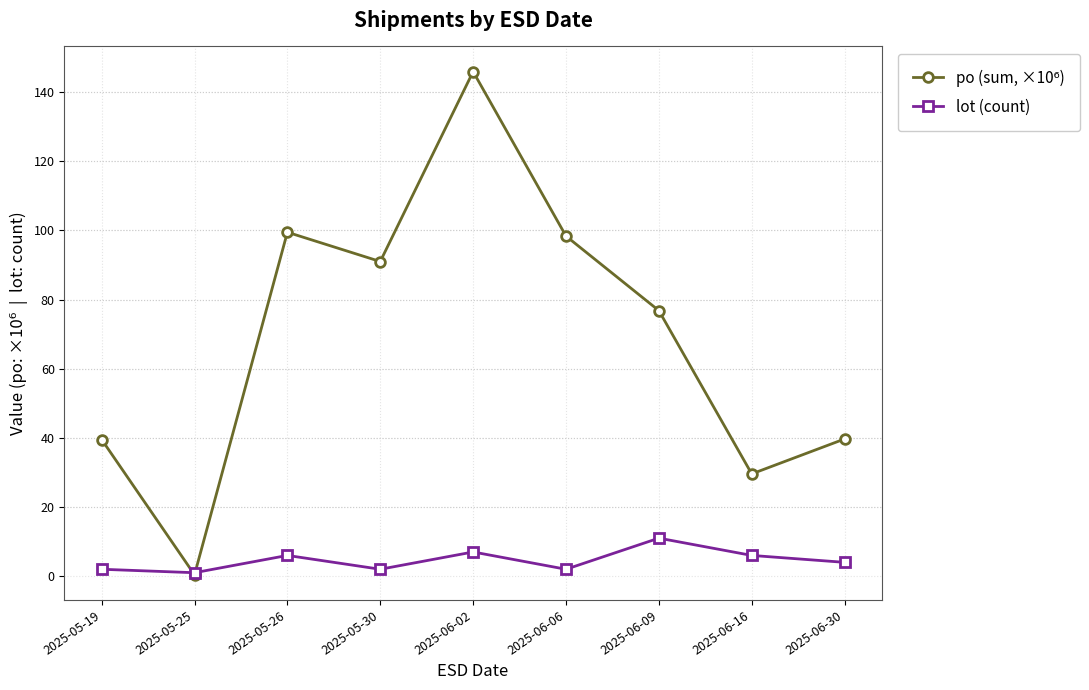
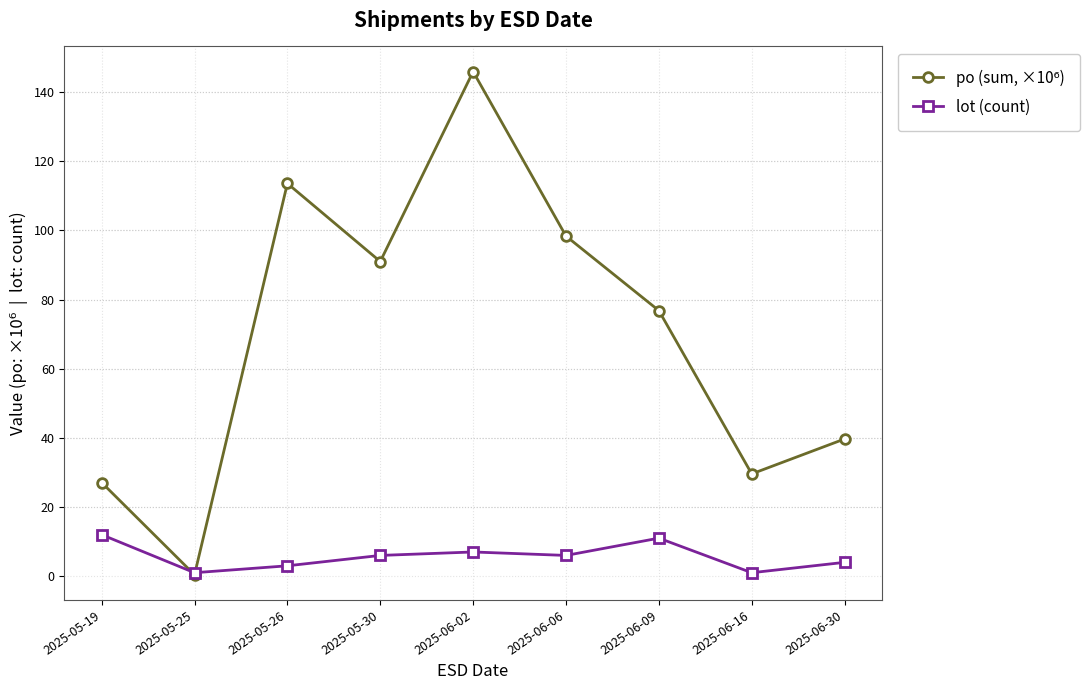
po (sum, ×10⁶), 2025-05-19: 40 -> 27
lot (count), 2025-05-19: 2 -> 12
po (sum, ×10⁶), 2025-05-26: 99 -> 114
lot (count), 2025-05-26: 6 -> 3
lot (count), 2025-05-30: 2 -> 6
lot (count), 2025-06-06: 2 -> 6
lot (count), 2025-06-16: 6 -> 1
